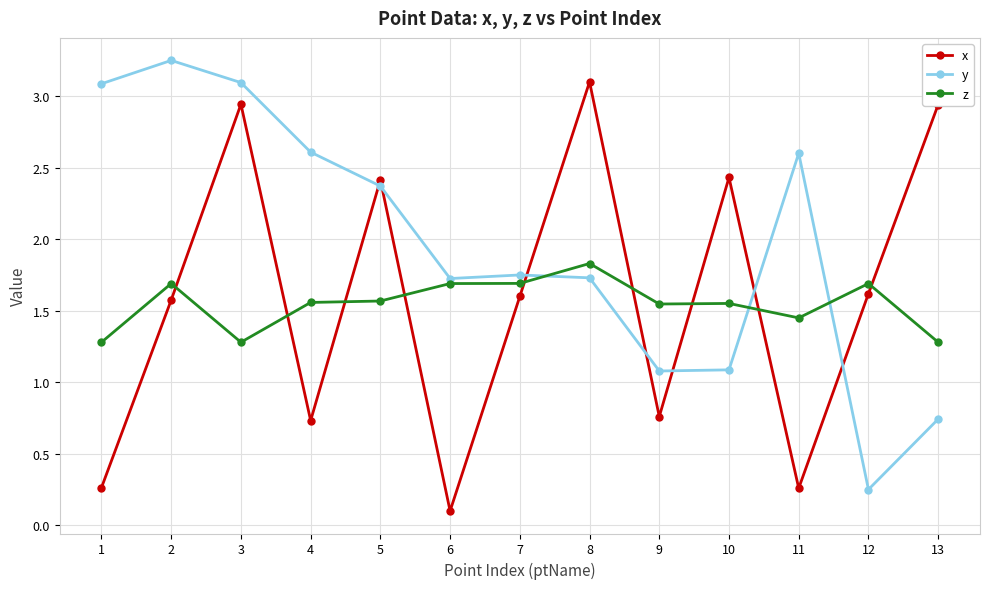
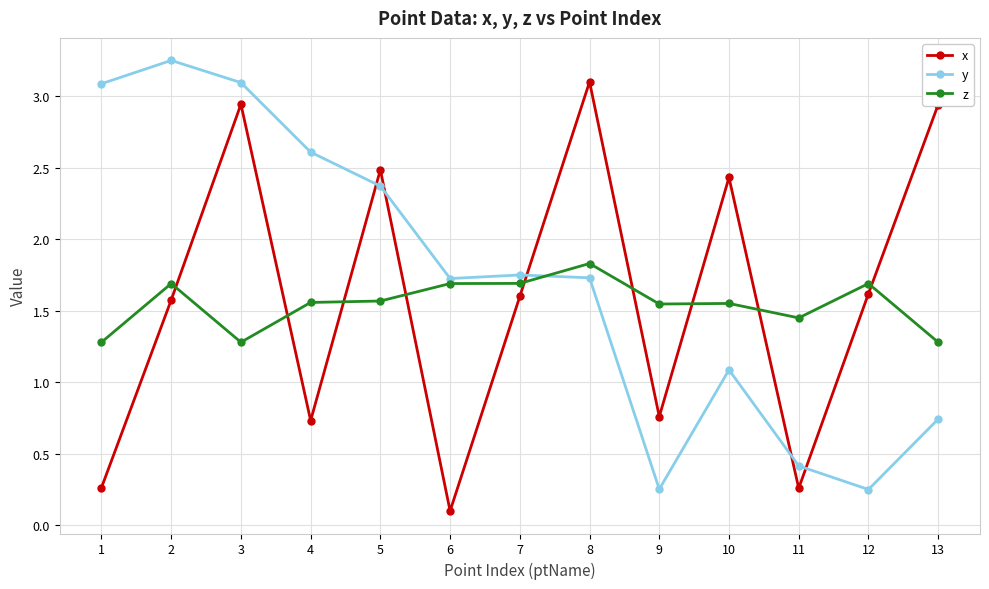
x, 5: 2.41 -> 2.49
y, 9: 1.08 -> 0.25
y, 11: 2.60 -> 0.42
